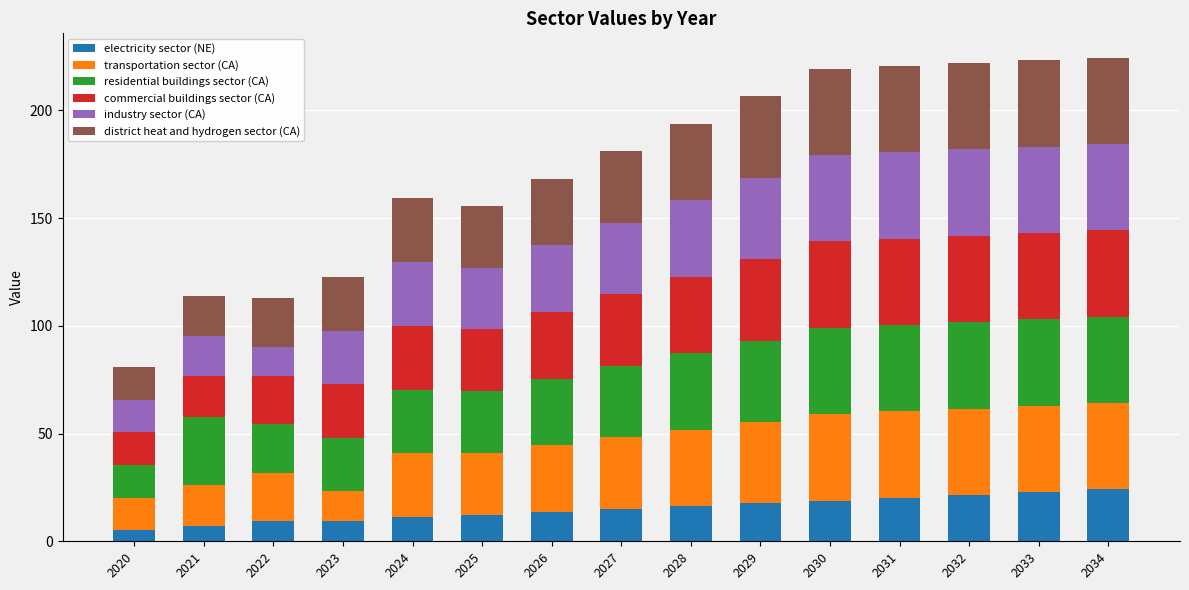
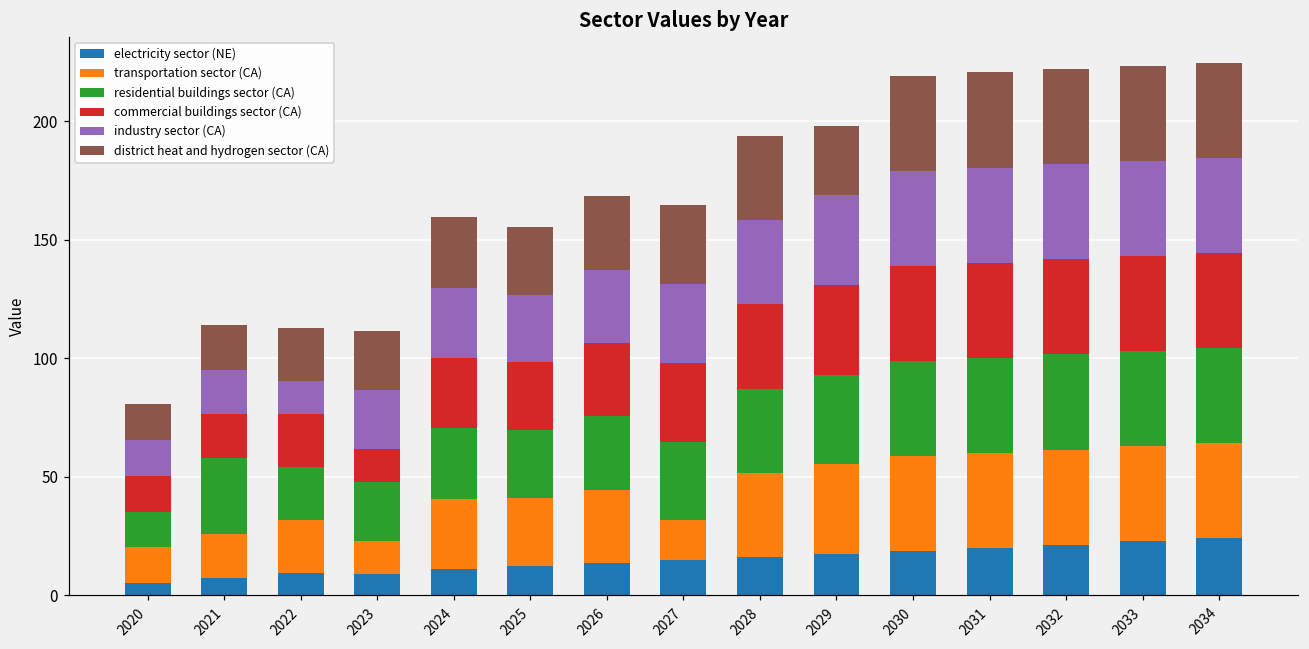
commercial buildings sector (CA), 2023: 25 -> 14
transportation sector (CA), 2027: 33 -> 17
district heat and hydrogen sector (CA), 2029: 38 -> 29
